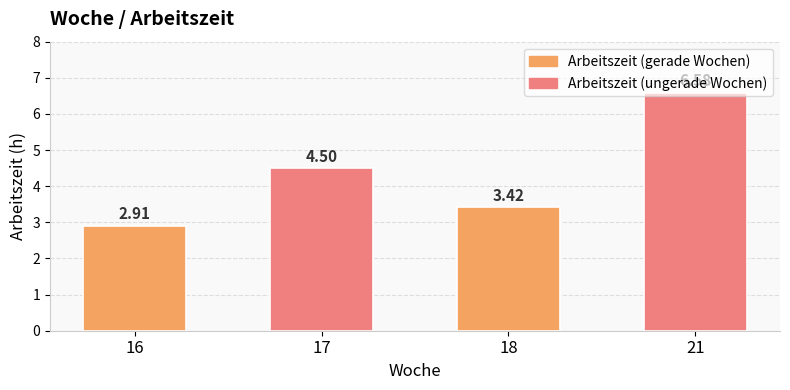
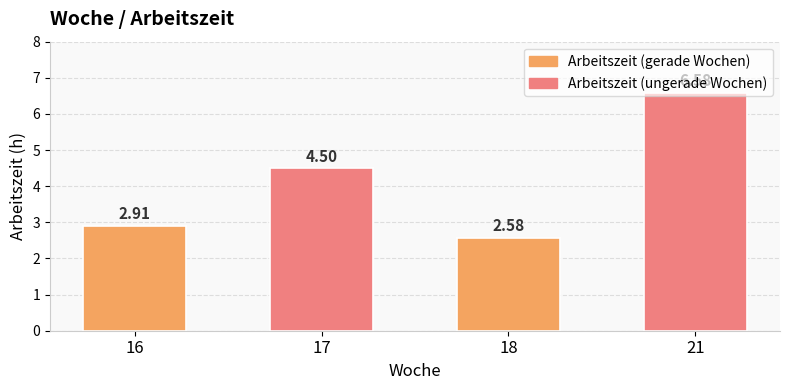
18: 3.42 -> 2.58
